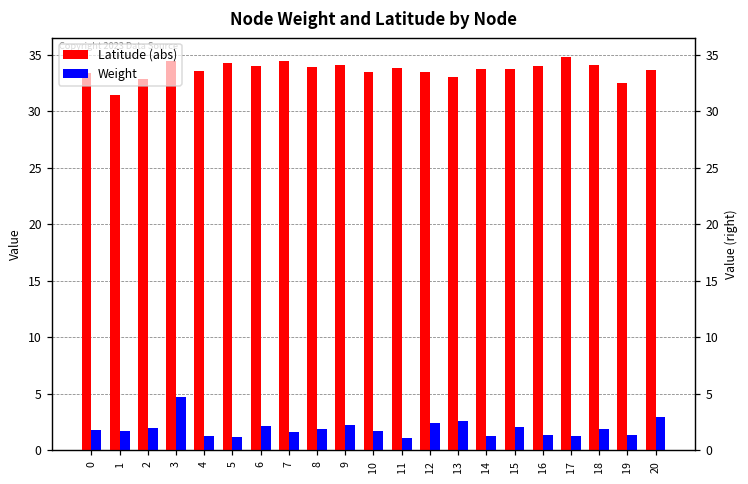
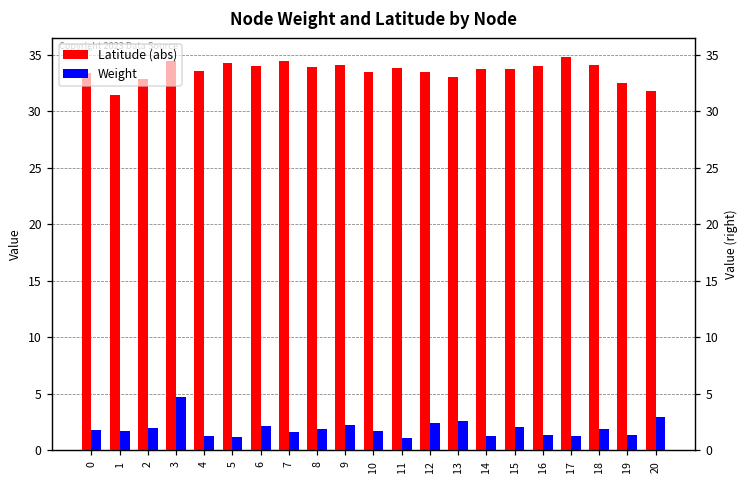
Latitude (abs), 20: 33.7 -> 31.8
